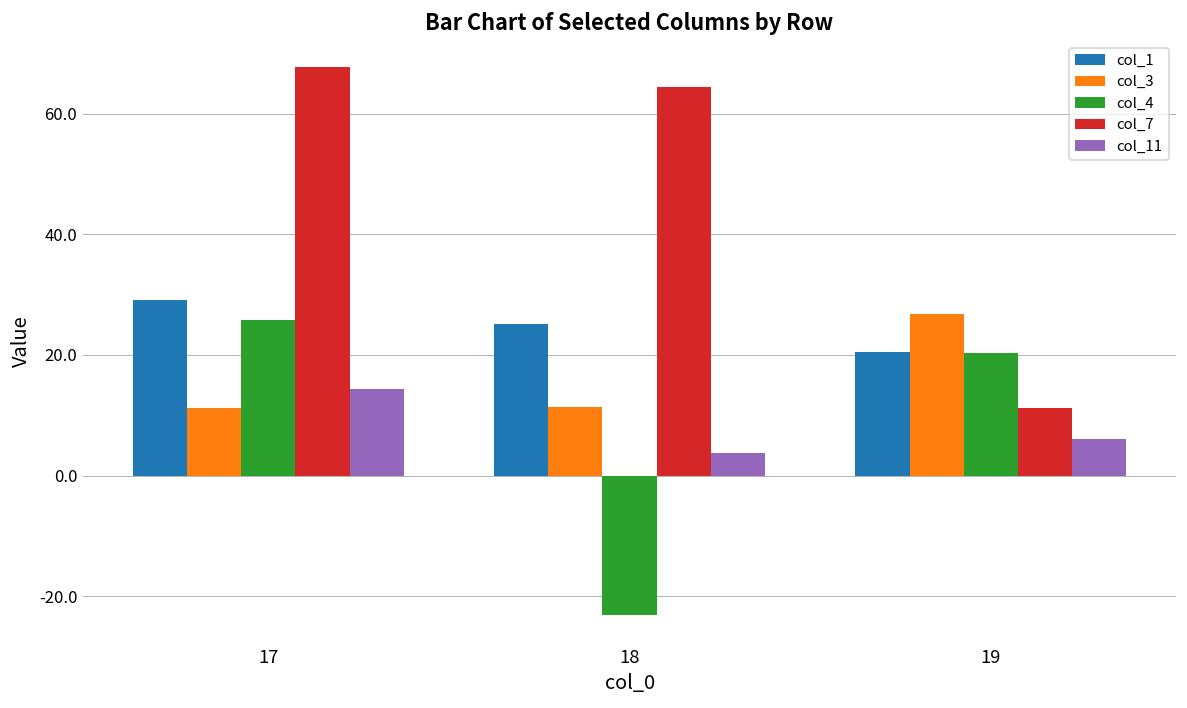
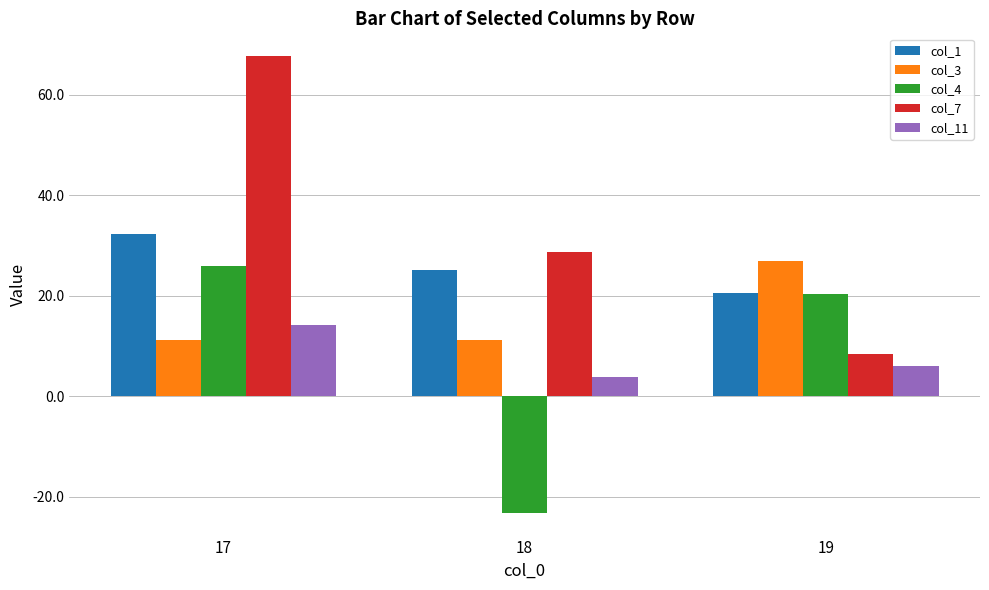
col_1, 17: 29 -> 32
col_7, 18: 64 -> 29
col_7, 19: 11 -> 8
